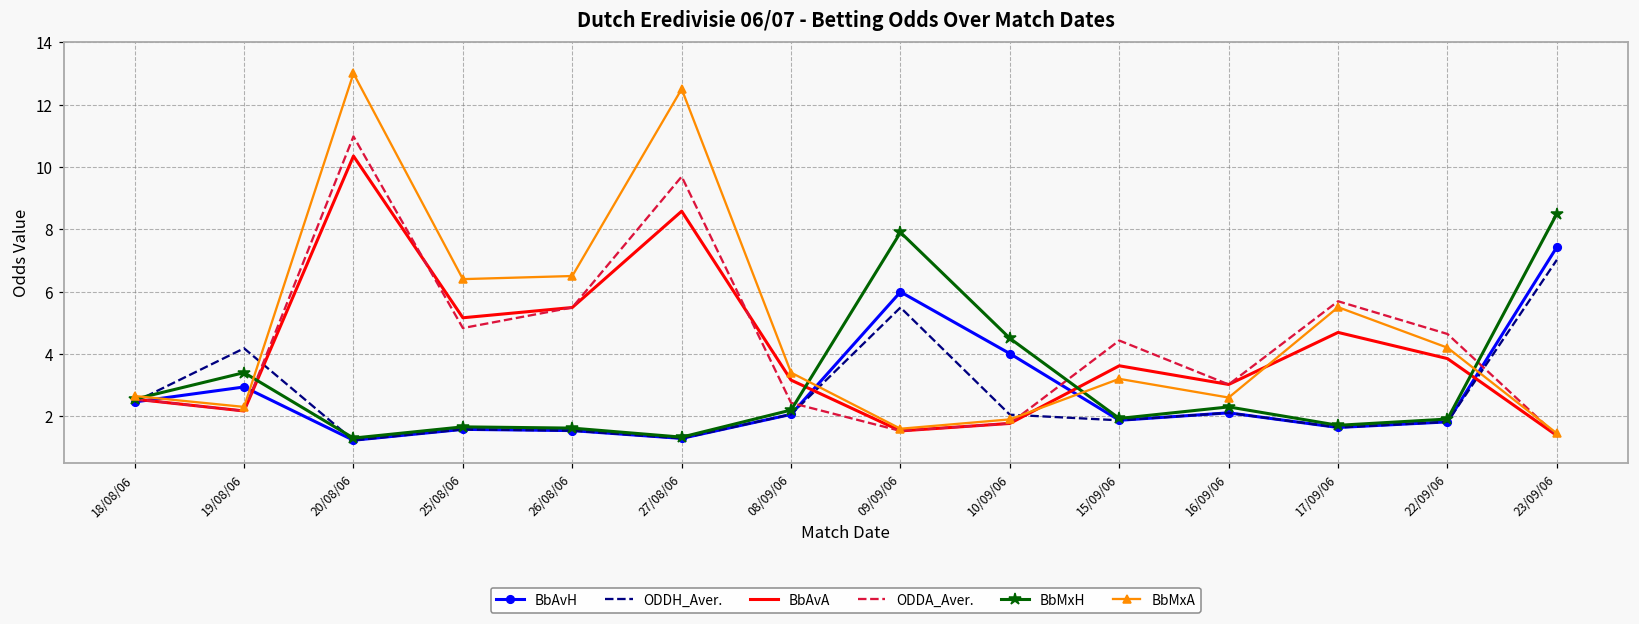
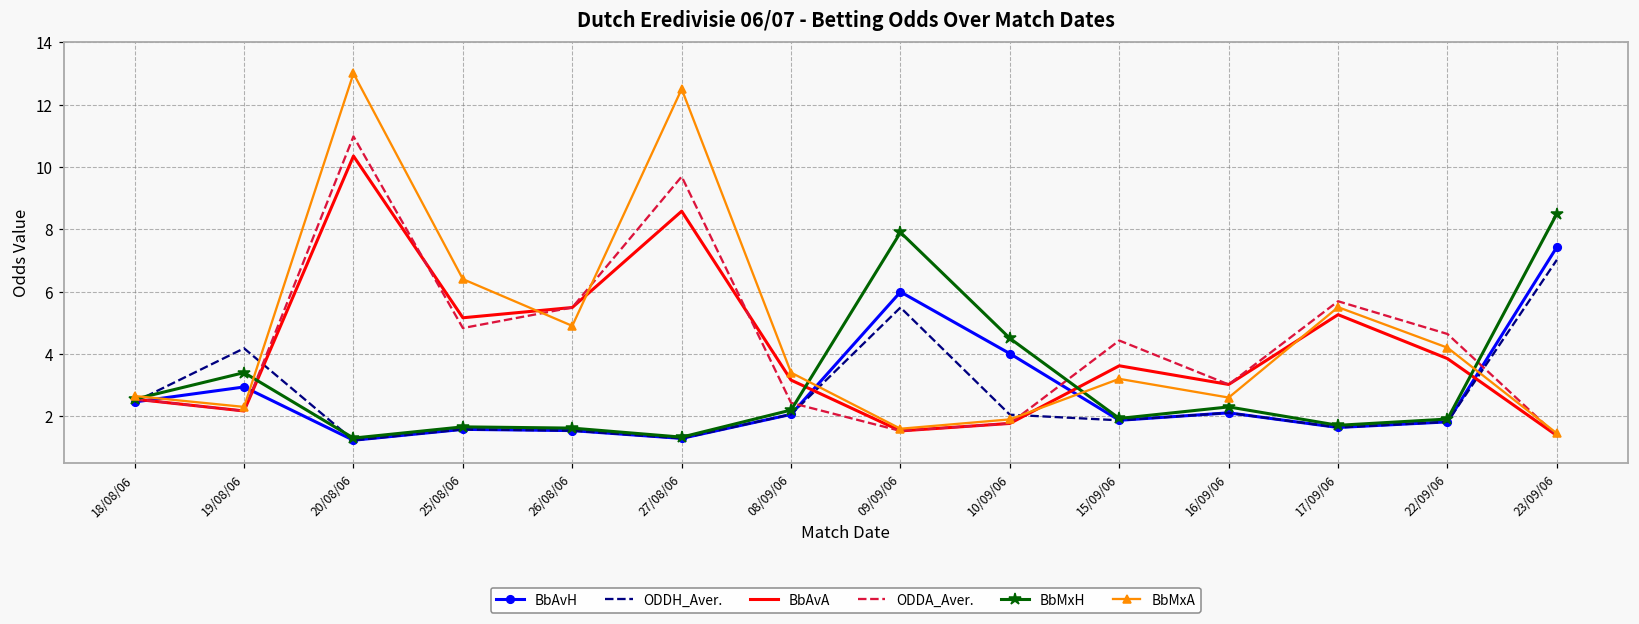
BbMxA, 26/08/06: 6.5 -> 4.9
BbAvA, 17/09/06: 4.7 -> 5.3
